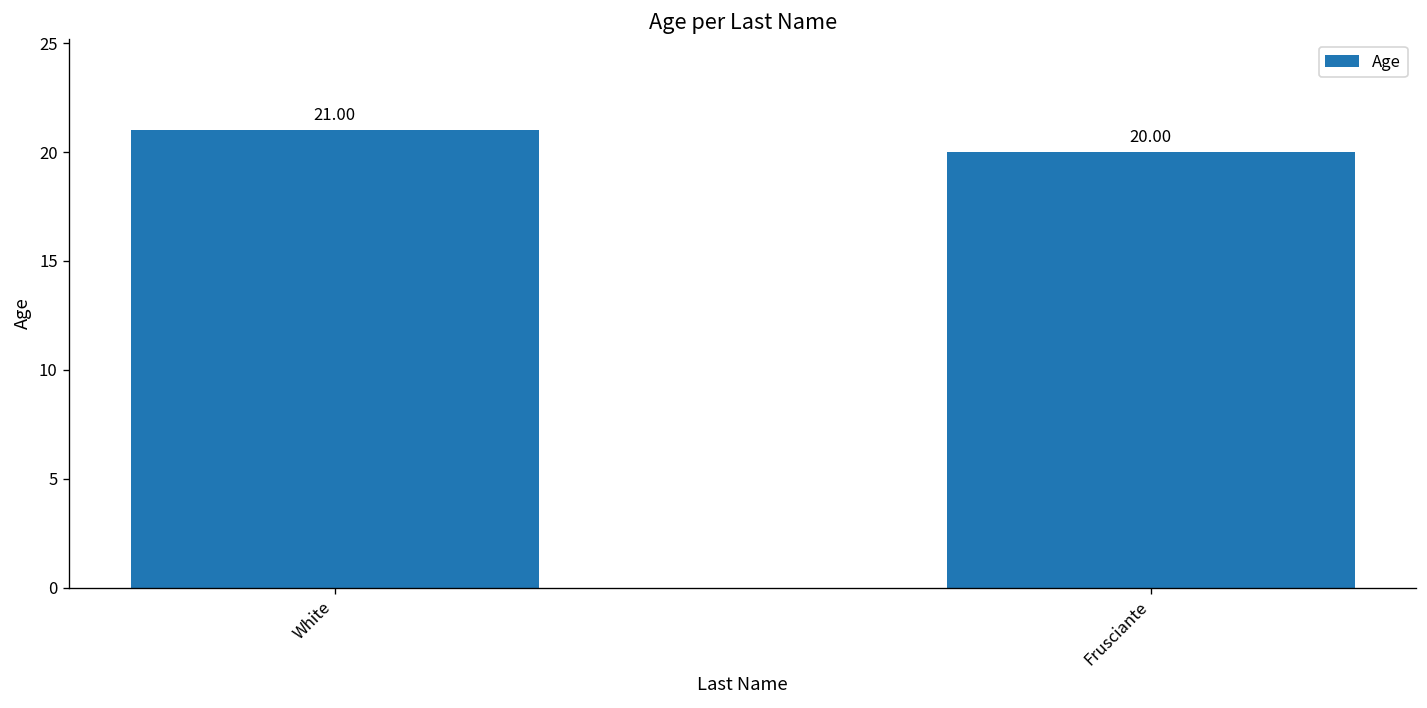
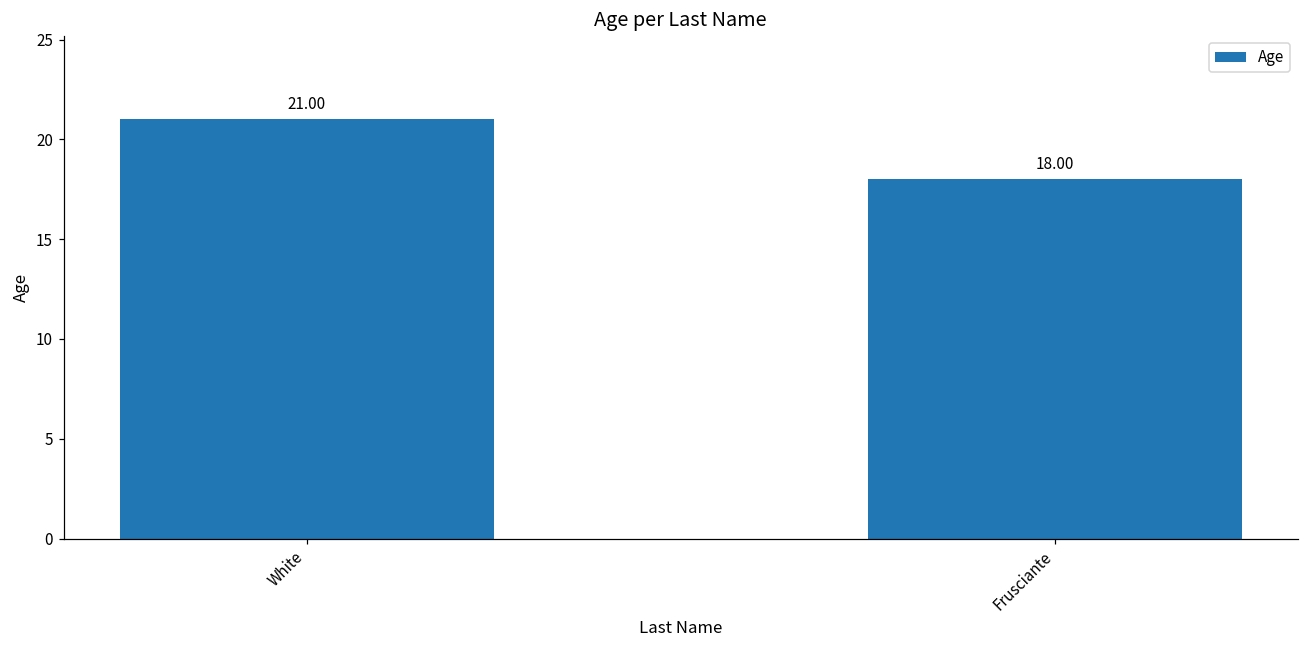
Frusciante: 20.00 -> 18.00
